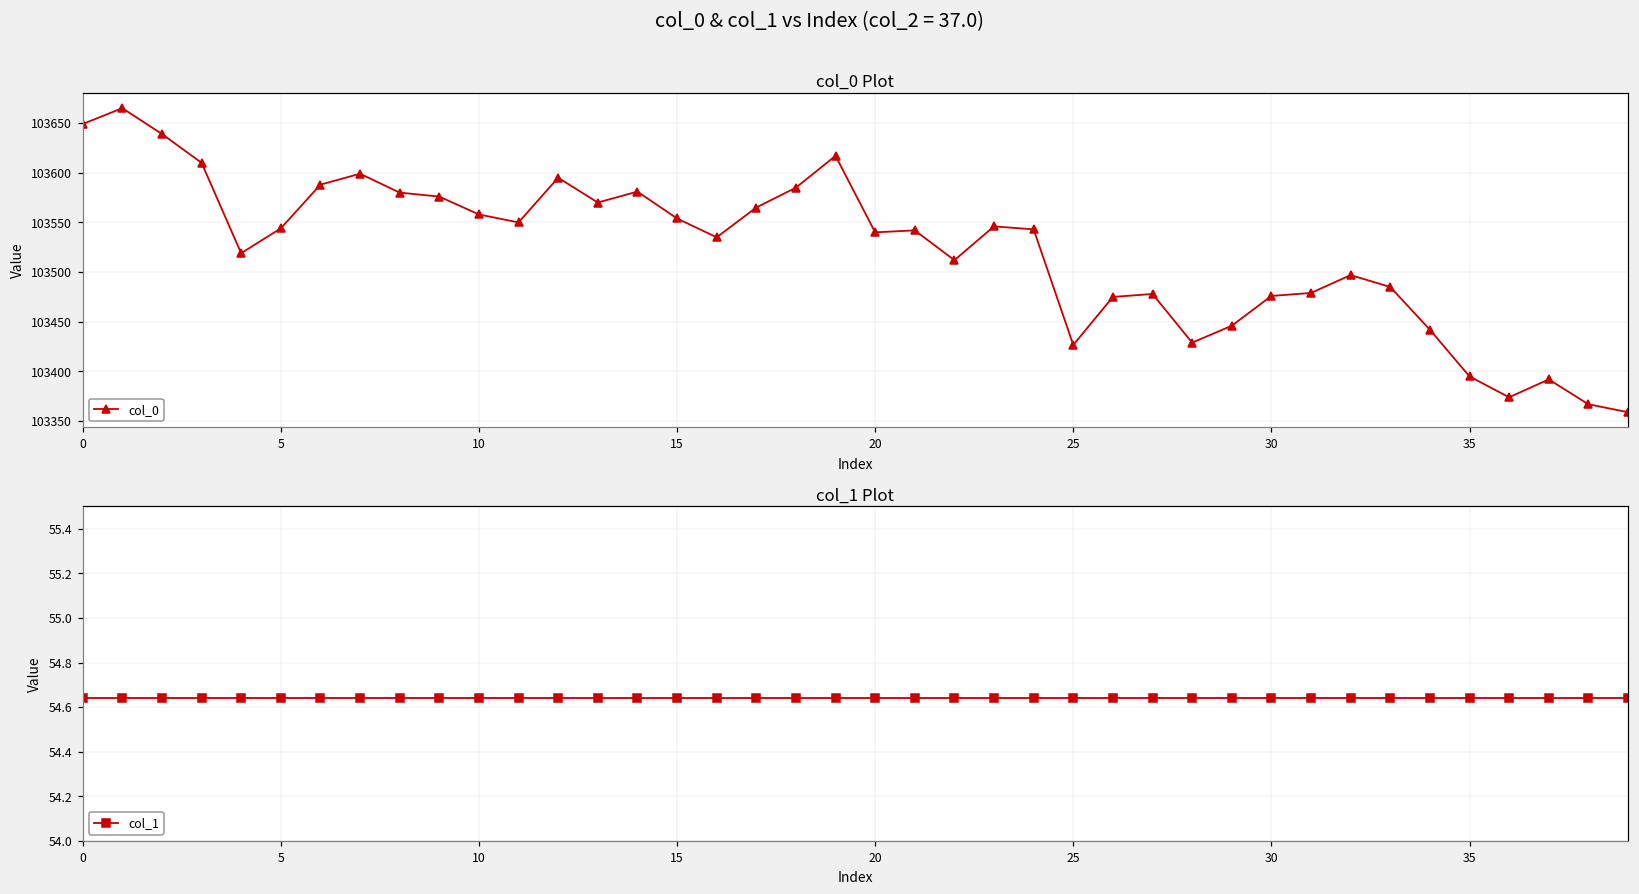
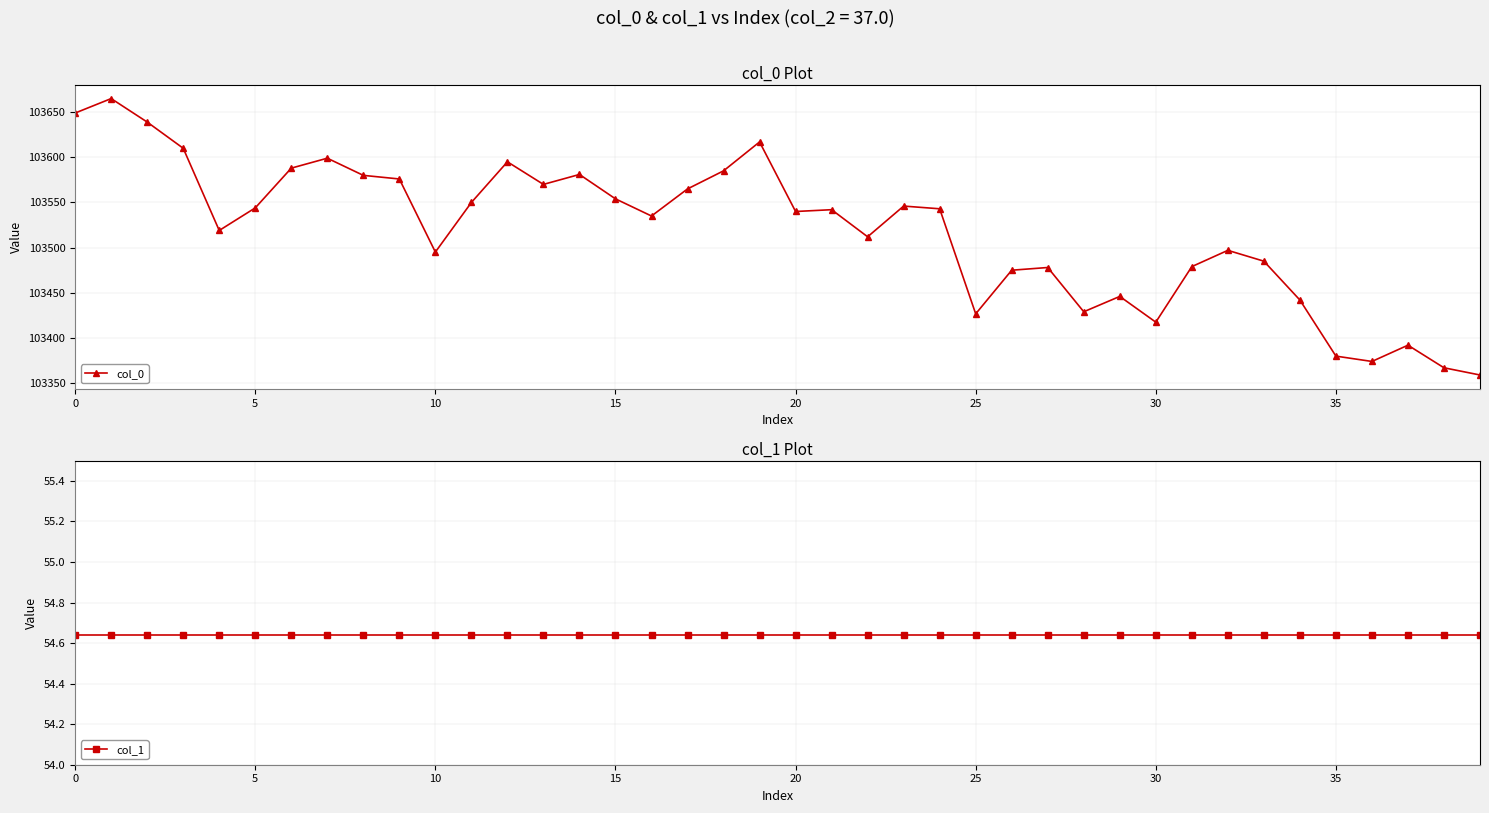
col_0 Plot, 10: 103560 -> 103500
col_0 Plot, 30: 103480 -> 103420
col_0 Plot, 35: 103400 -> 103380
